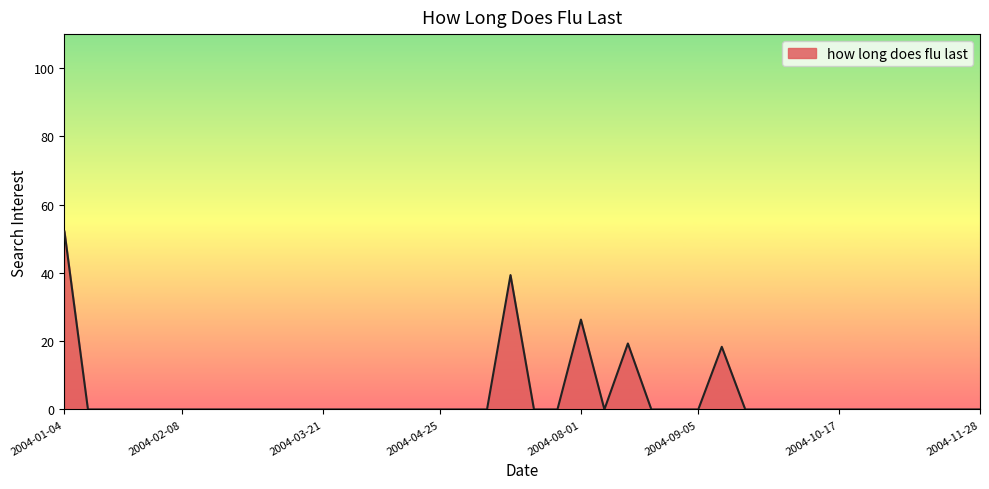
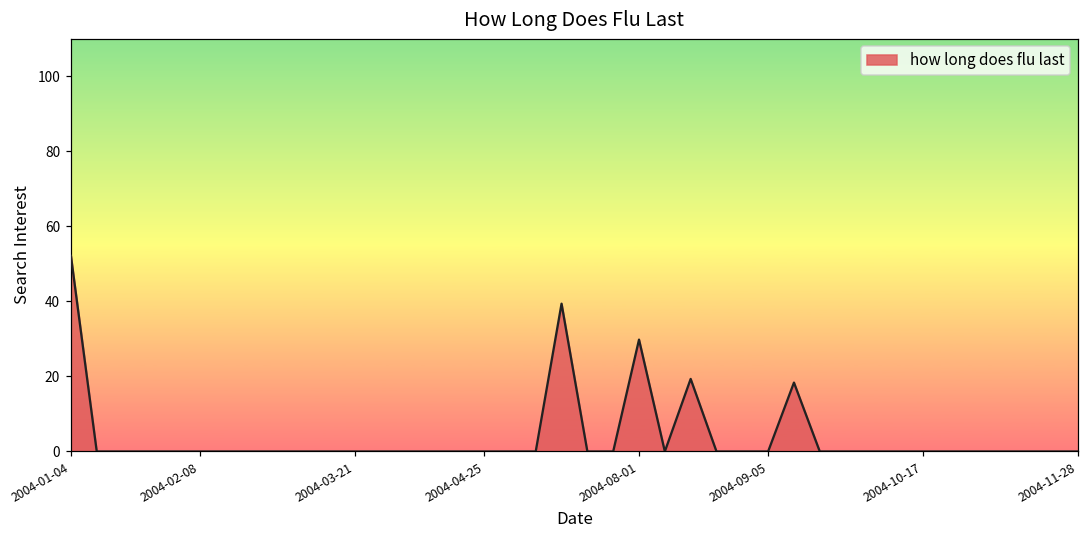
2004-08-01: 26 -> 30
